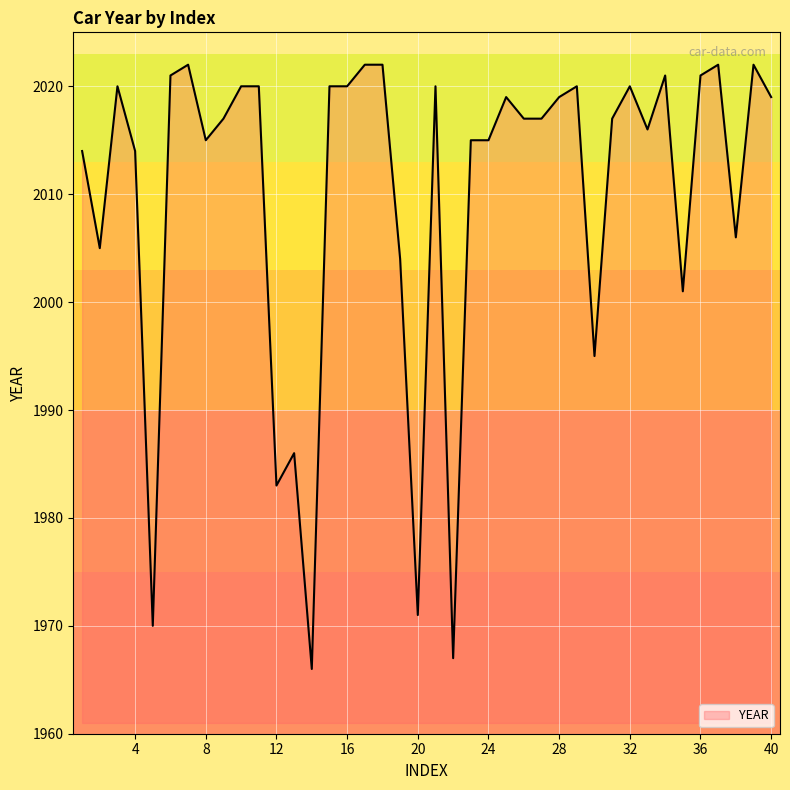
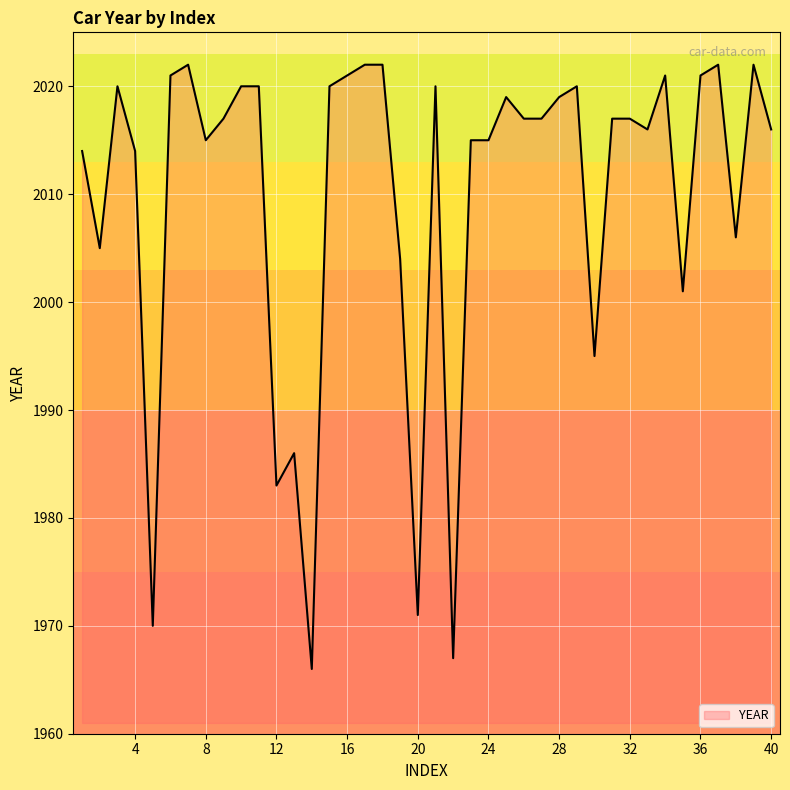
16: 2020 -> 2021
32: 2020 -> 2017
40: 2019 -> 2016
